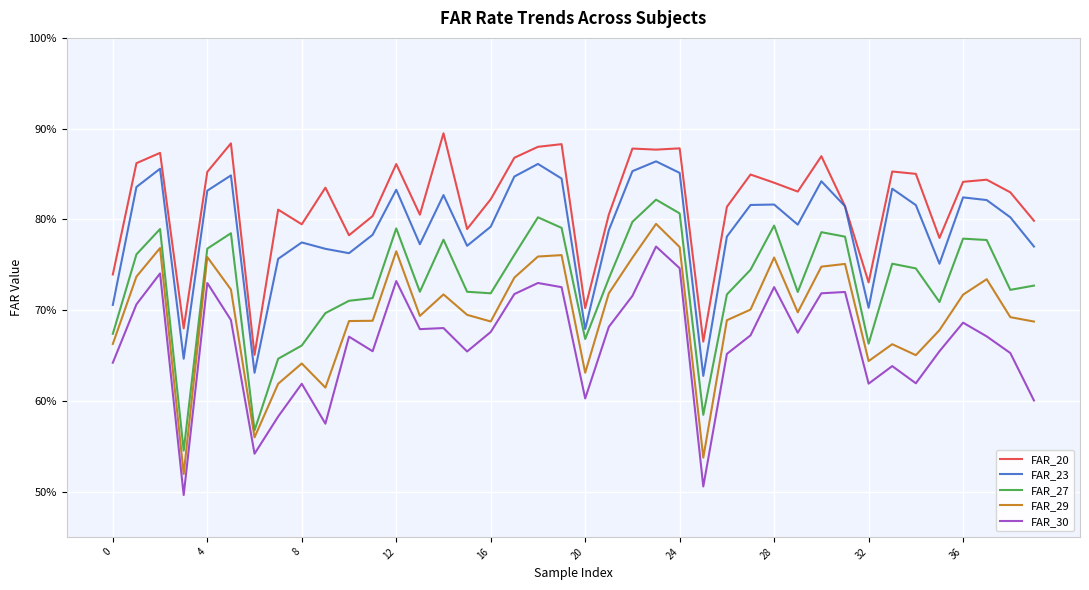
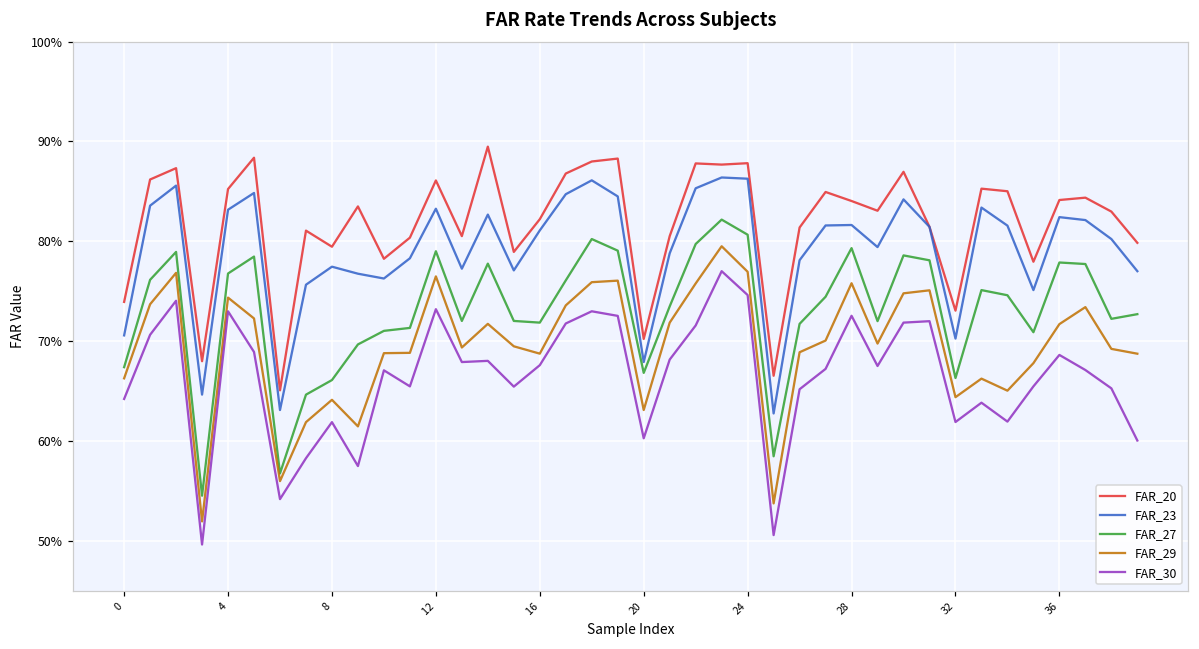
FAR_29, 4: 76% -> 74%
FAR_23, 16: 79% -> 81%
FAR_23, 24: 85% -> 86%
